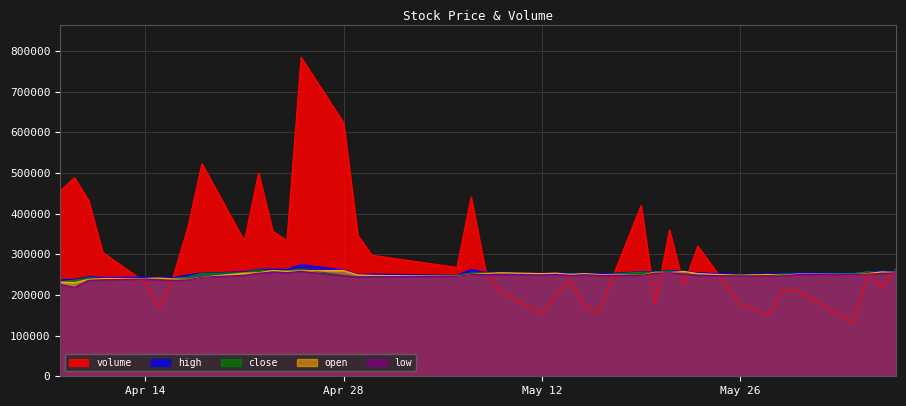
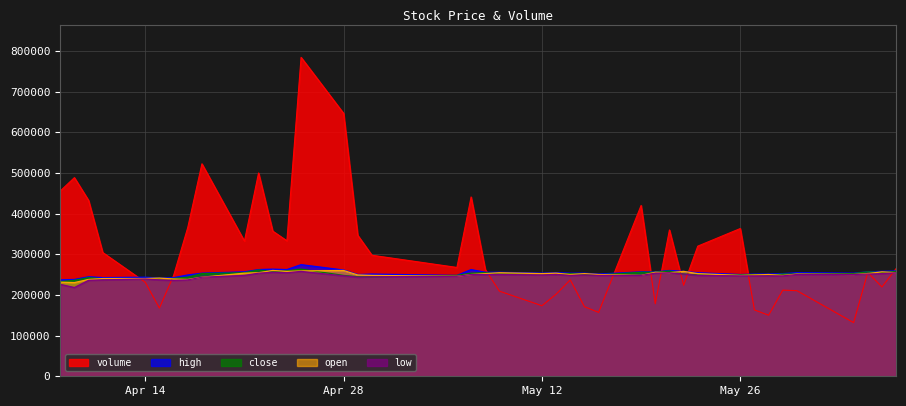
volume, Apr 28: 620000 -> 650000
volume, May 12: 150000 -> 170000
volume, May 26: 180000 -> 360000
